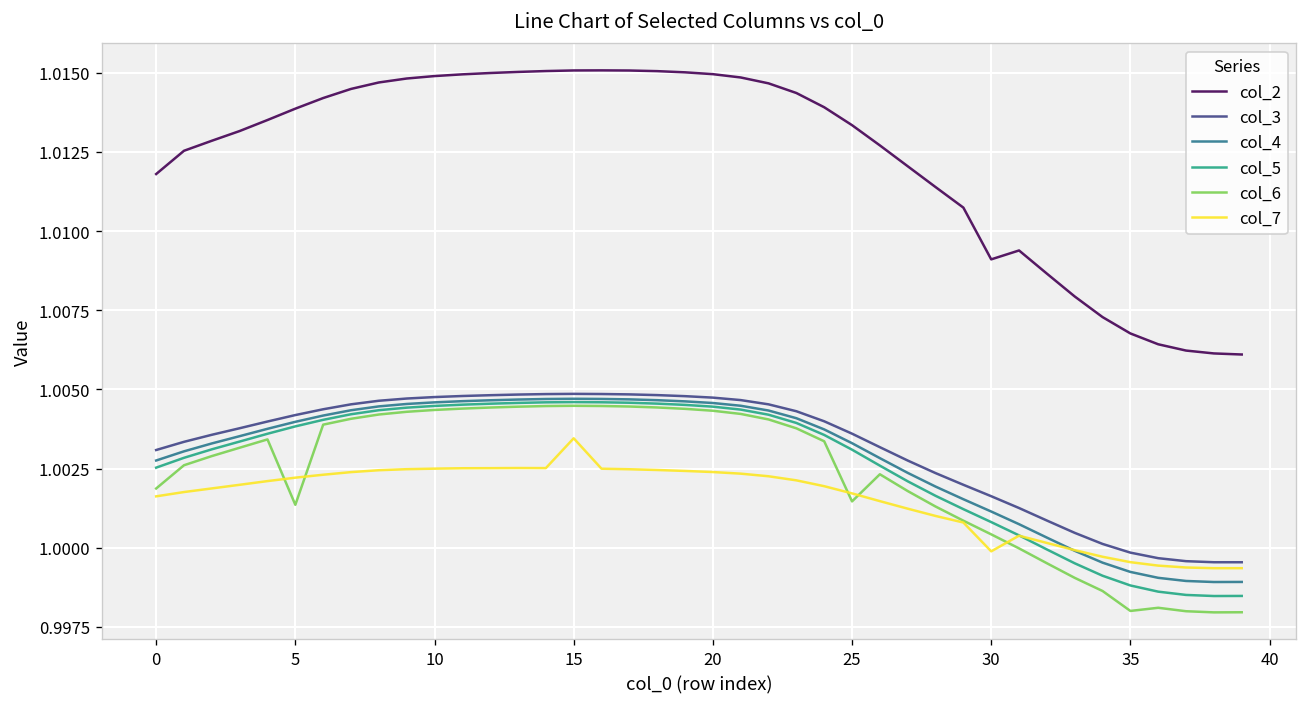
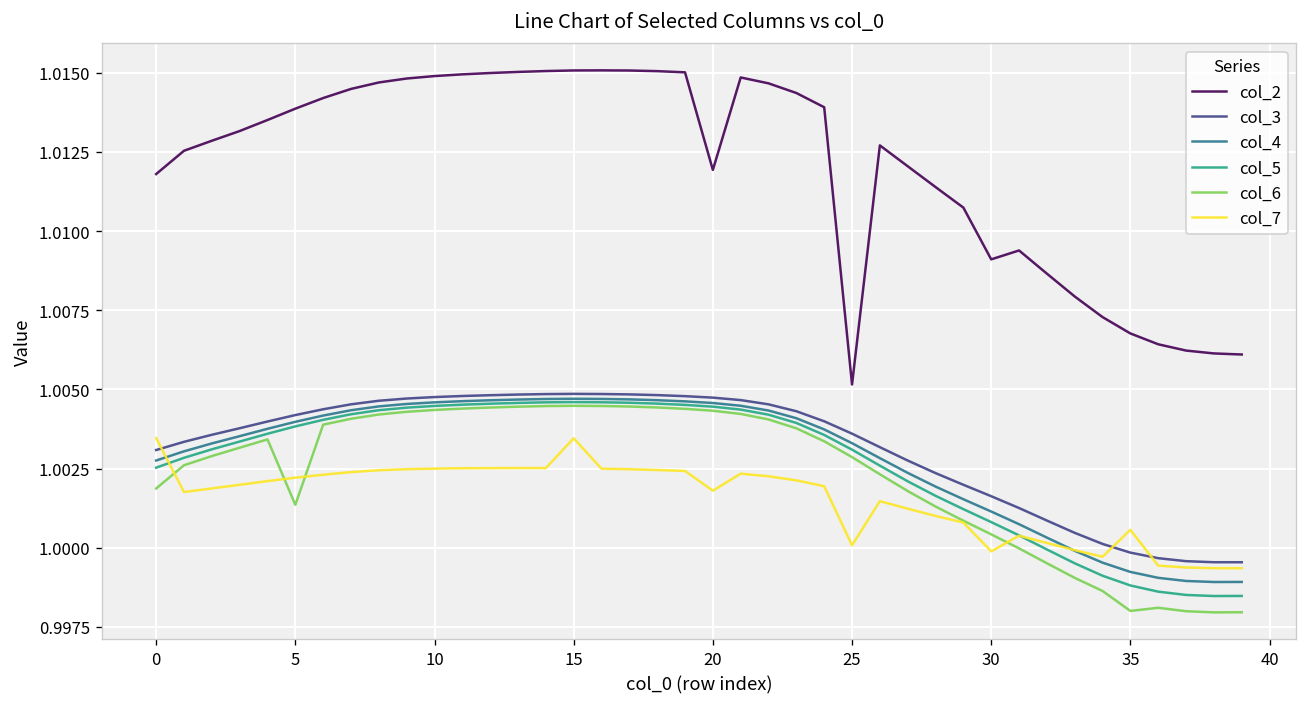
col_7, 0: 1.0016 -> 1.0035
col_2, 20: 1.0150 -> 1.0119
col_7, 20: 1.0024 -> 1.0018
col_2, 25: 1.0133 -> 1.0052
col_6, 25: 1.0015 -> 1.0029
col_7, 25: 1.0017 -> 1.0001
col_7, 35: 0.9995 -> 1.0006
